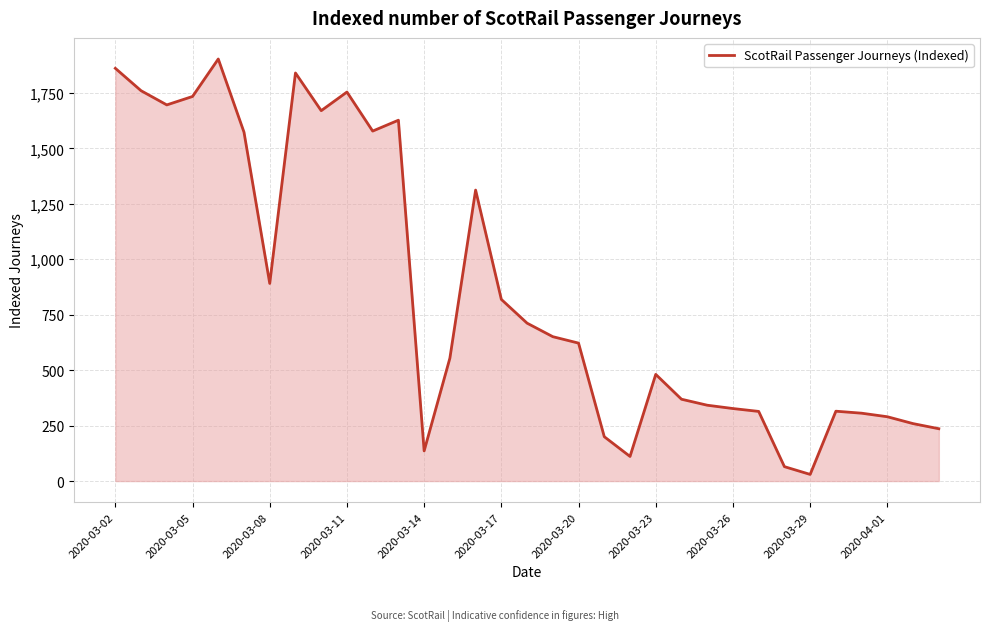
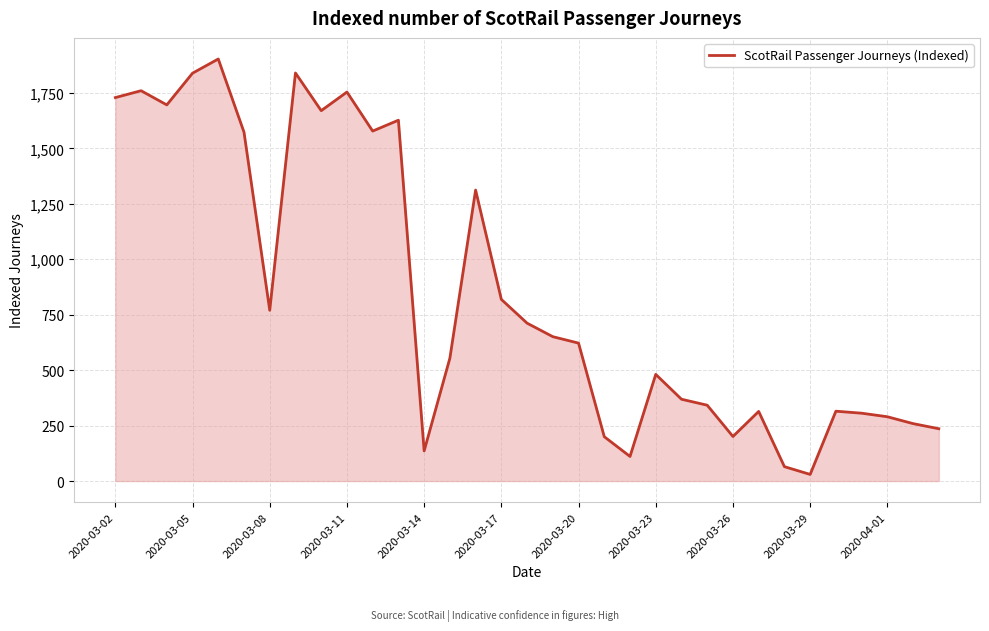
2020-03-02: 1,860 -> 1,730
2020-03-05: 1,730 -> 1,840
2020-03-08: 890 -> 770
2020-03-26: 330 -> 200
